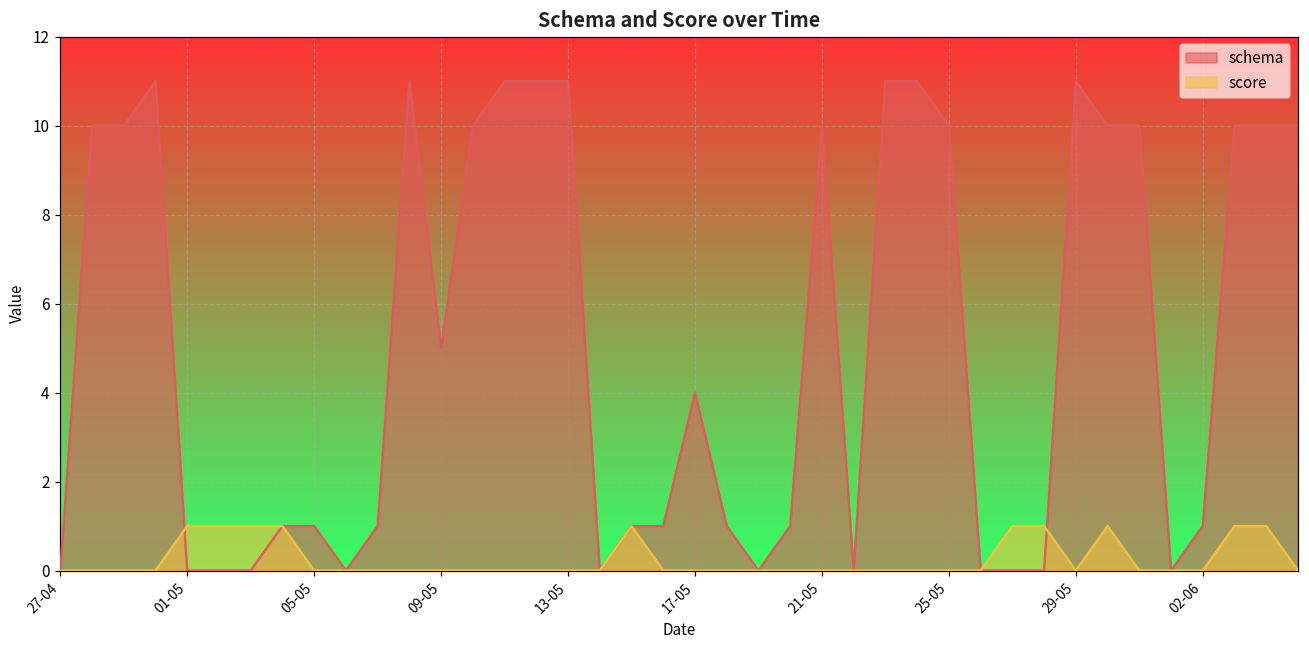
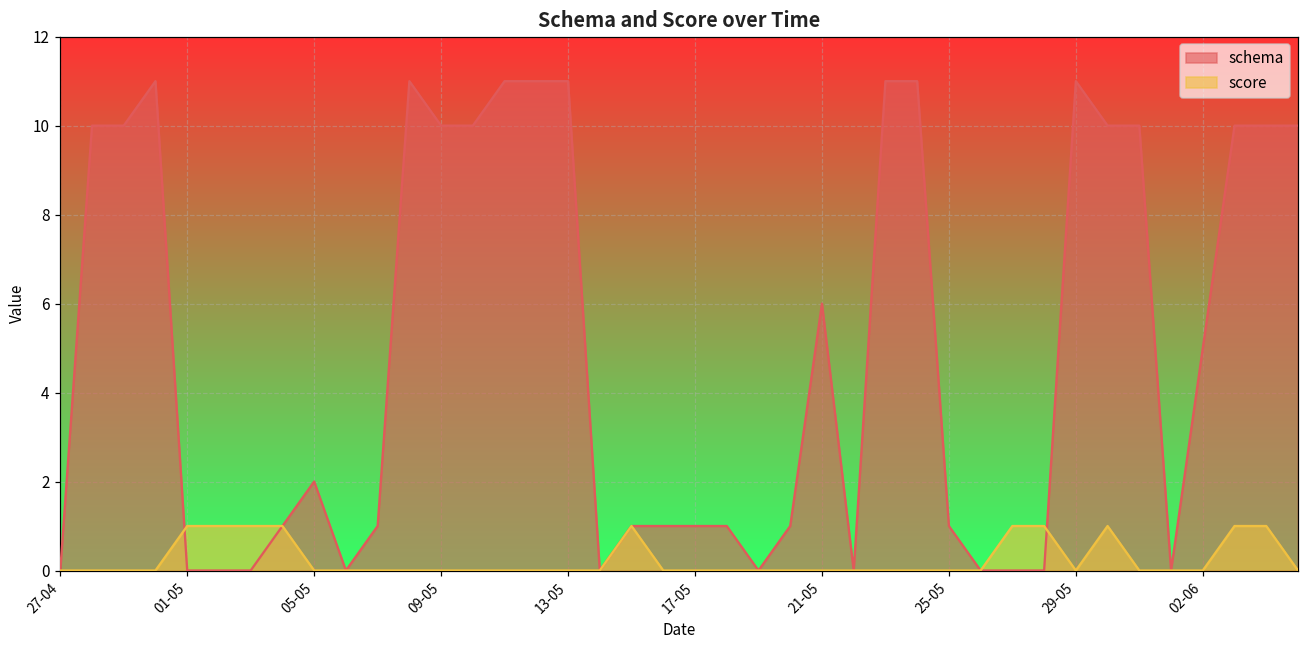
schema, 05-05: 1 -> 2
schema, 09-05: 5 -> 10
schema, 17-05: 4 -> 1
schema, 21-05: 10 -> 6
schema, 25-05: 10 -> 1
schema, 02-06: 1 -> 5
